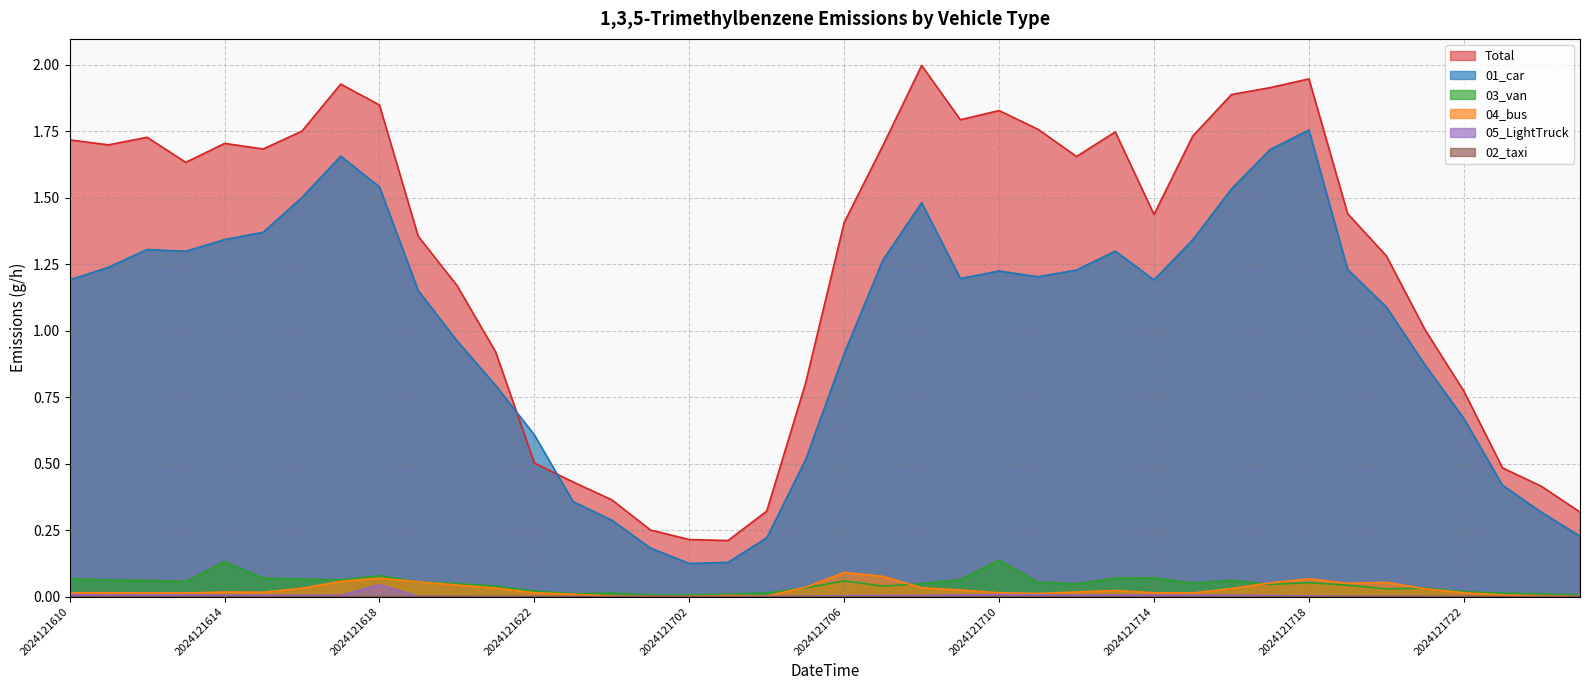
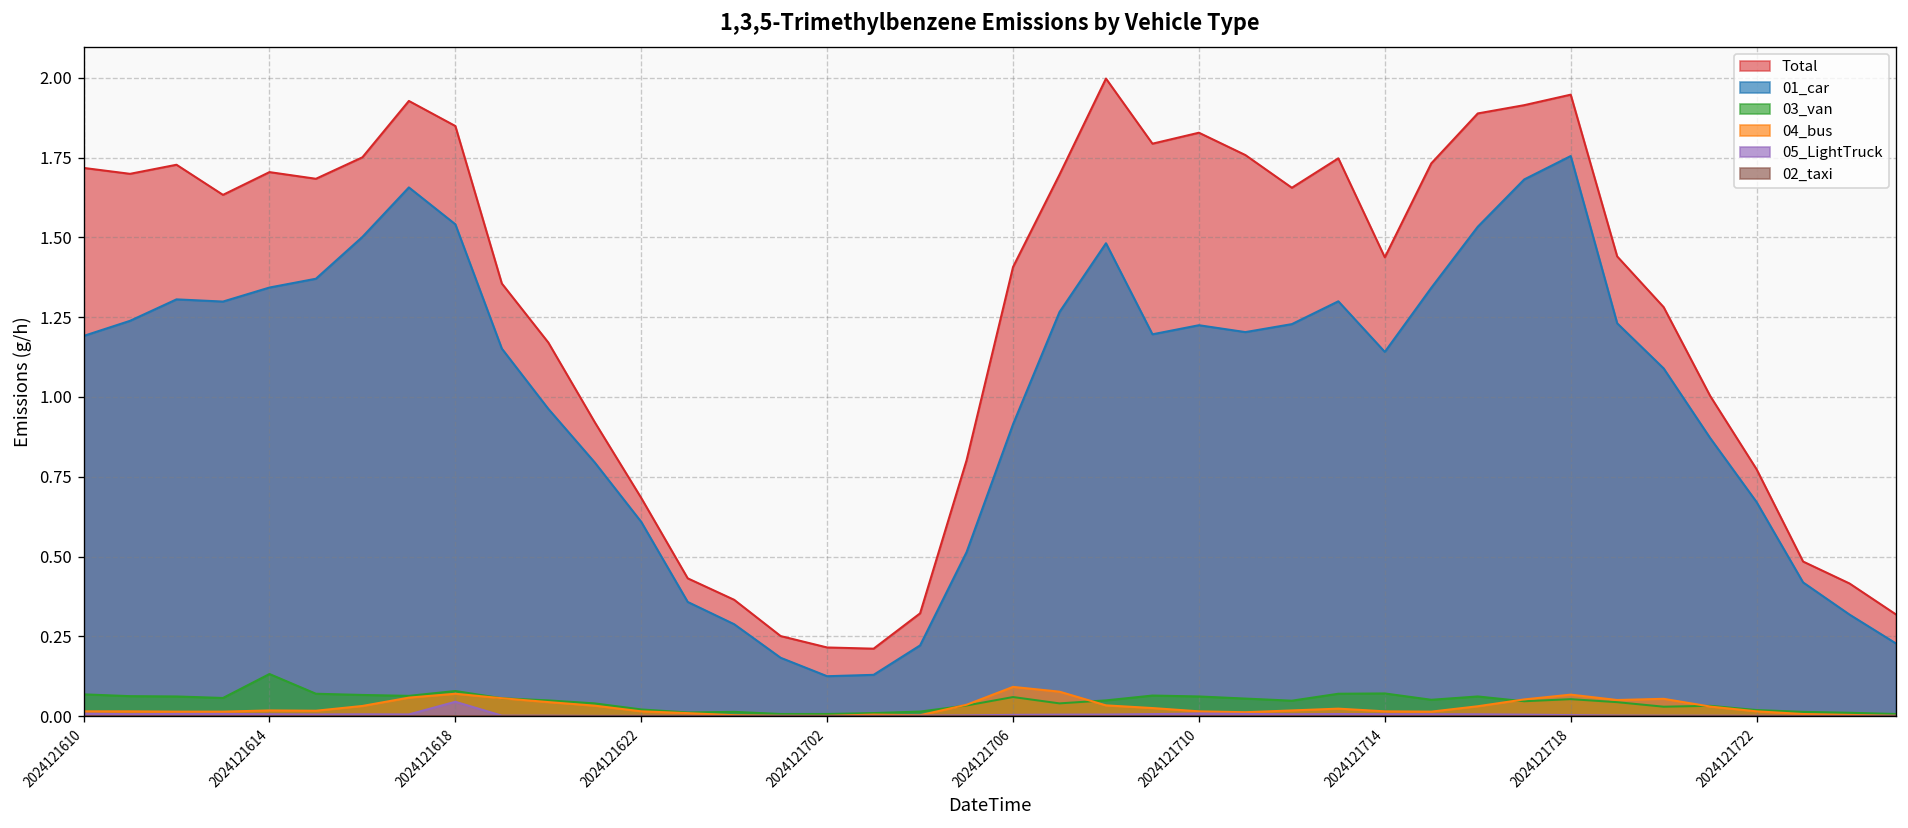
Total, 2024121622: 0.50 -> 0.68
03_van, 2024121710: 0.14 -> 0.06
01_car, 2024121714: 1.19 -> 1.14
